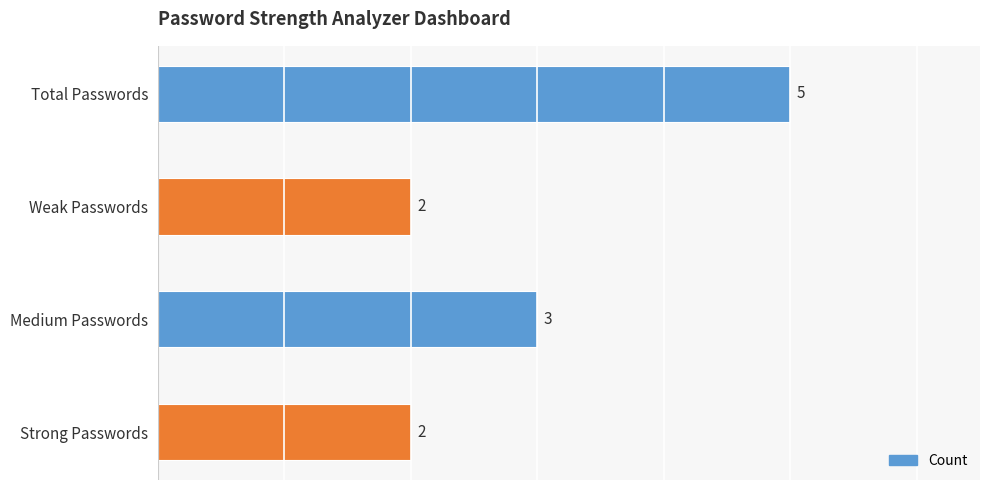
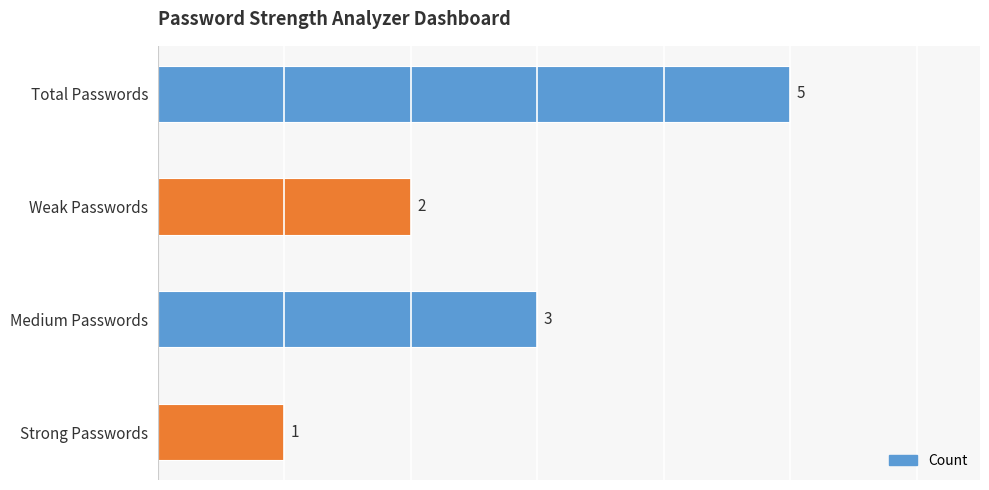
Strong Passwords: 2 -> 1
